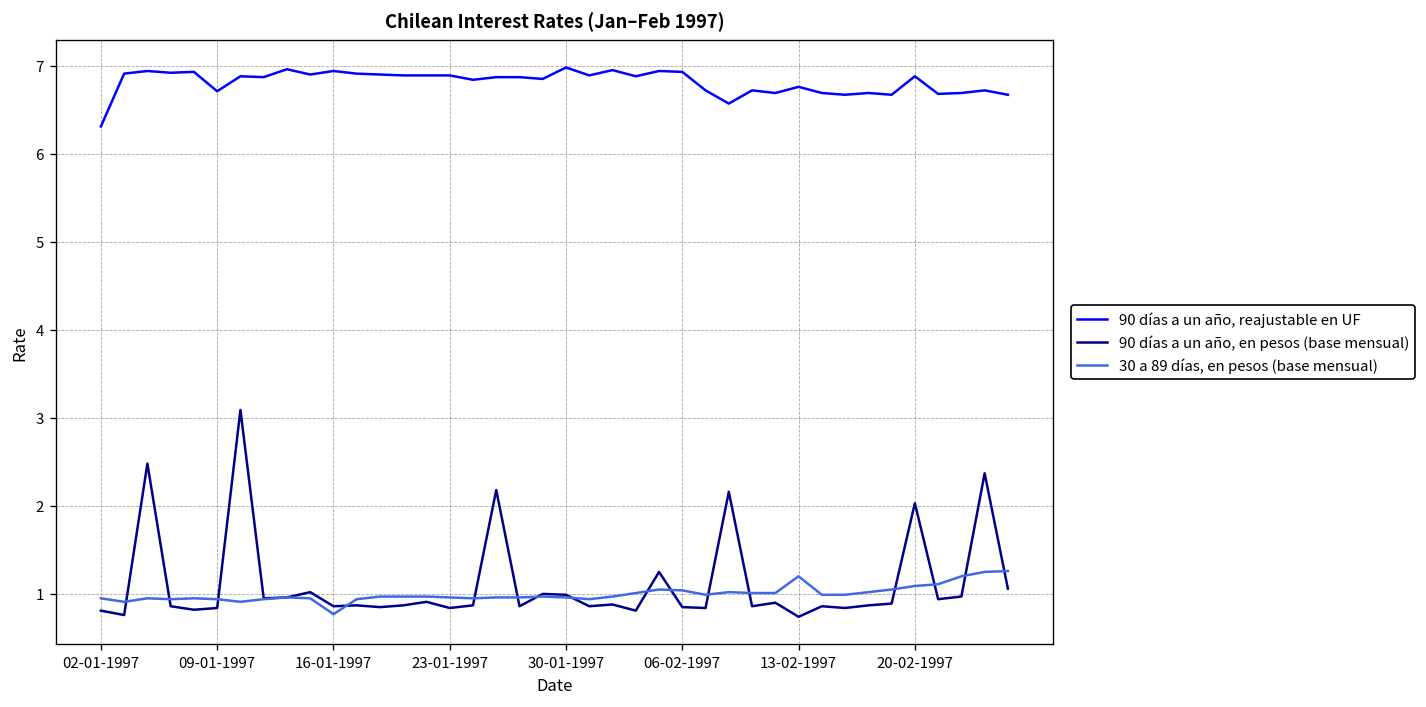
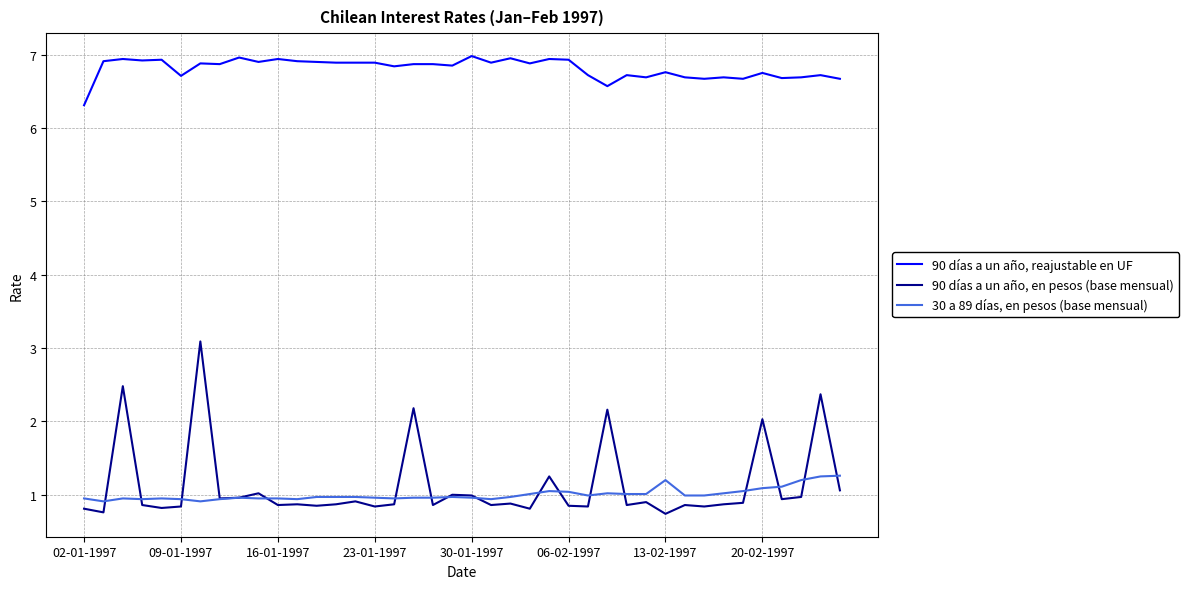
30 a 89 días, en pesos (base mensual), 16-01-1997: 0.8 -> 1.0
90 días a un año, reajustable en UF, 20-02-1997: 6.9 -> 6.8
